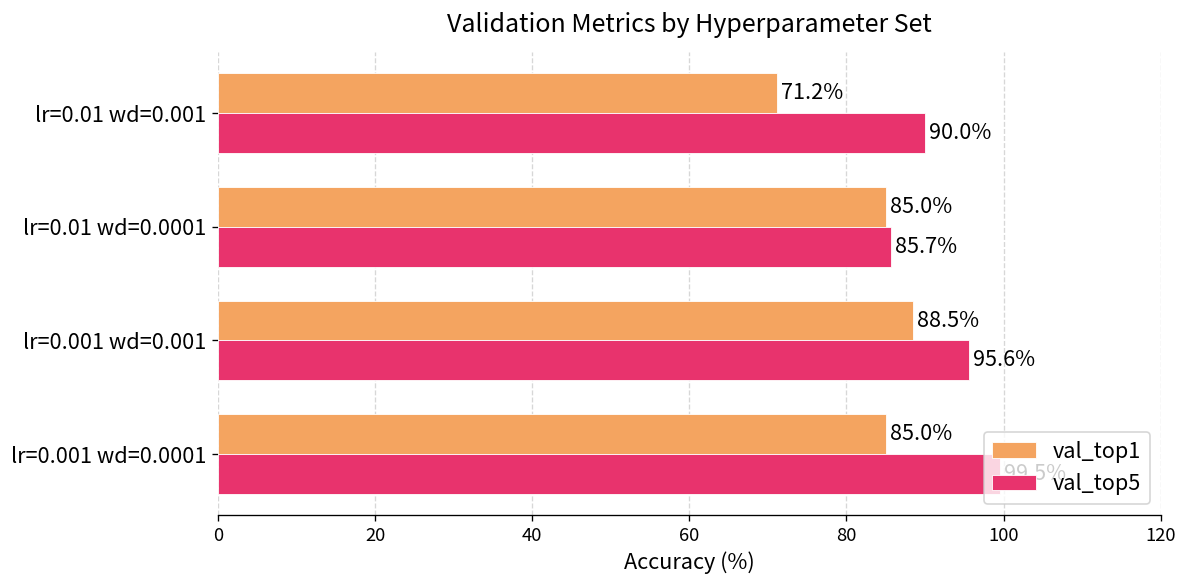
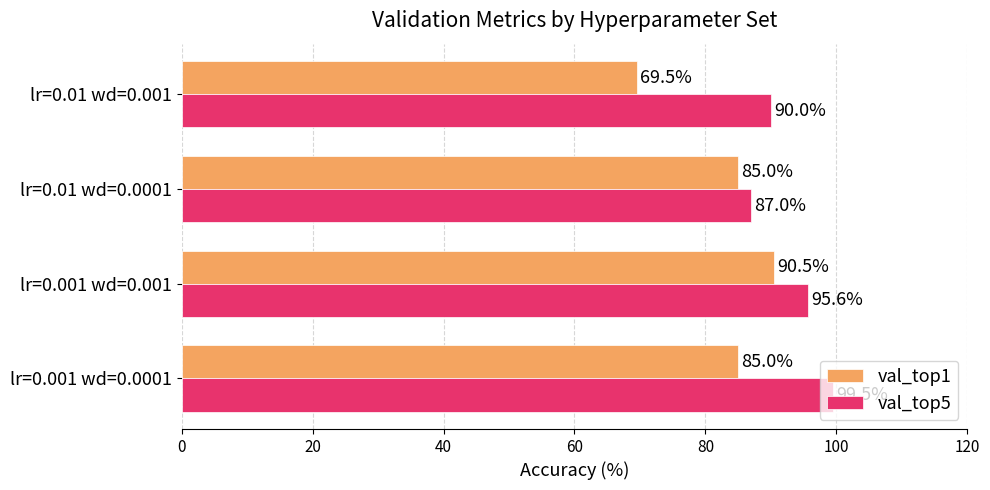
val_top1, lr=0.01 wd=0.001: 71.2% -> 69.5%
val_top5, lr=0.01 wd=0.0001: 85.7% -> 87.0%
val_top1, lr=0.001 wd=0.001: 88.5% -> 90.5%
